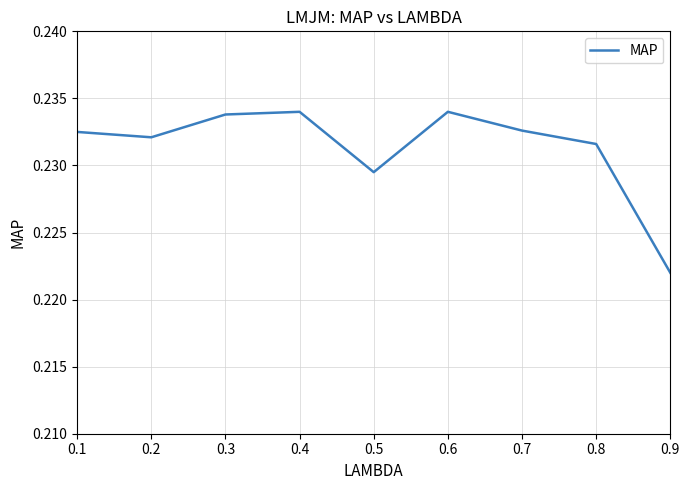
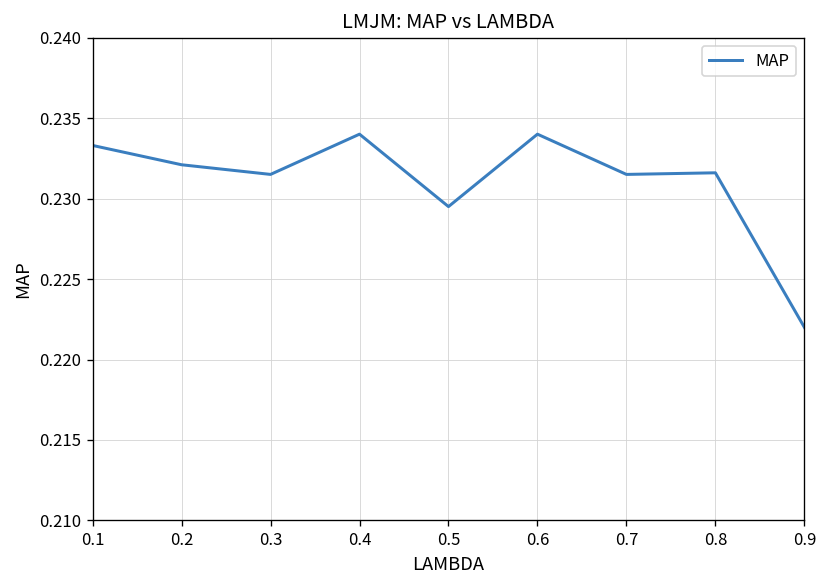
0.1: 0.2325 -> 0.2333
0.3: 0.2338 -> 0.2315
0.7: 0.2326 -> 0.2315
